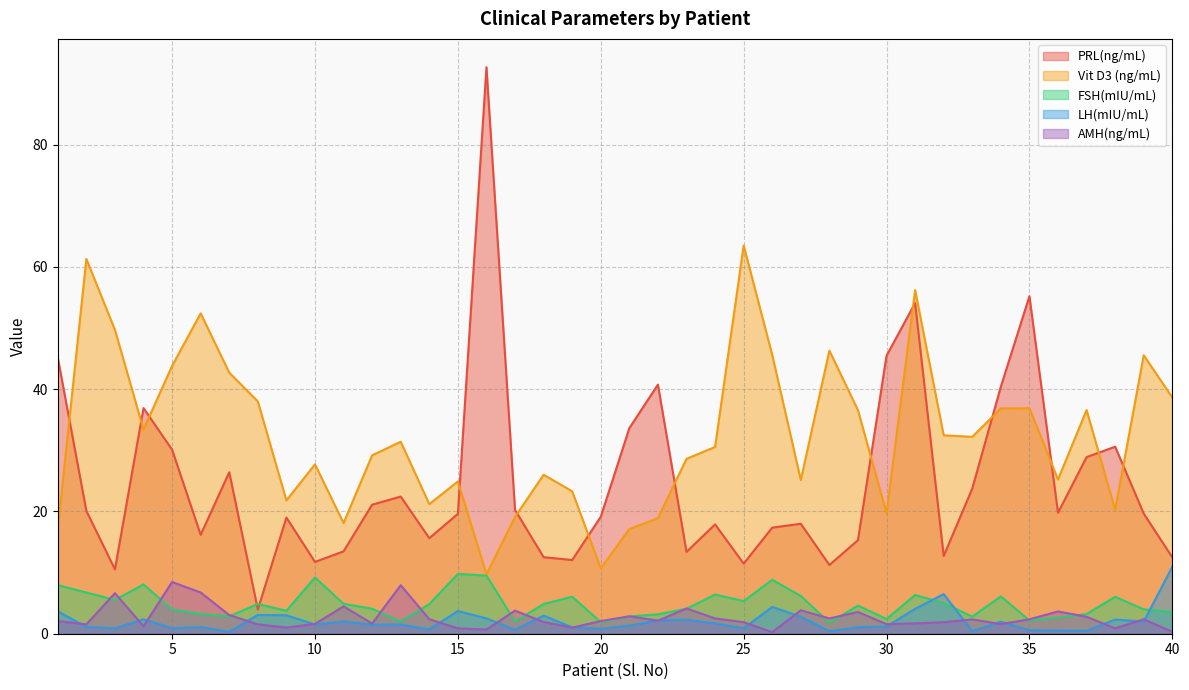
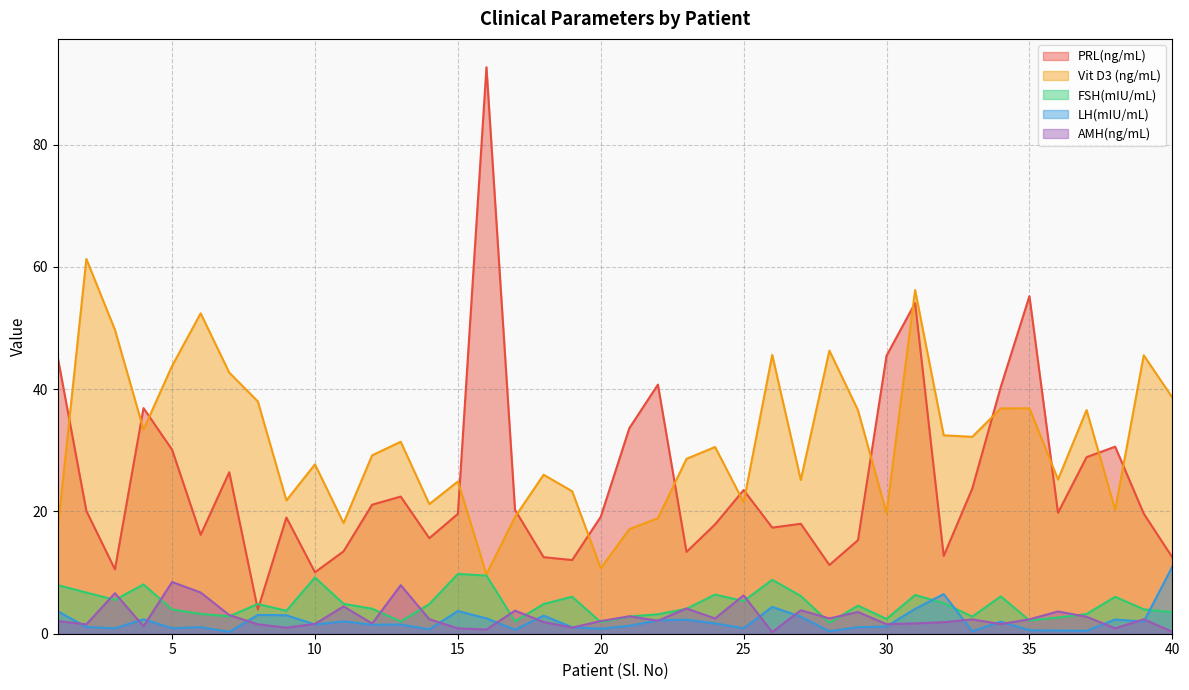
PRL(ng/mL), 10: 12 -> 10
PRL(ng/mL), 25: 11 -> 24
Vit D3 (ng/mL), 25: 64 -> 22
AMH(ng/mL), 25: 2 -> 6
